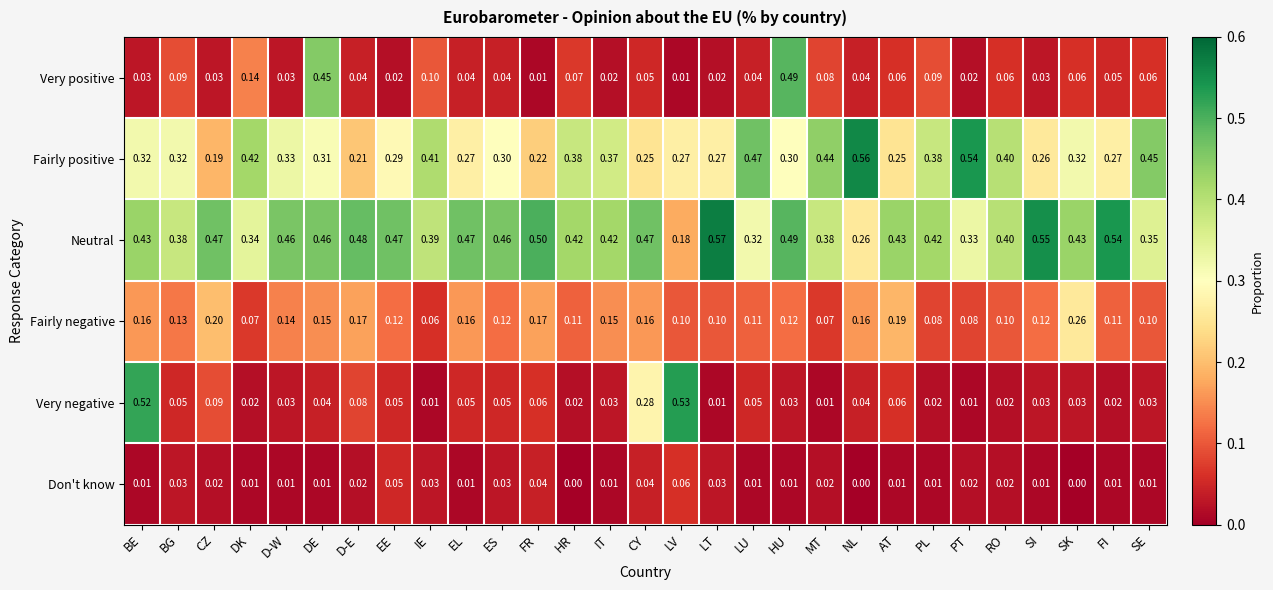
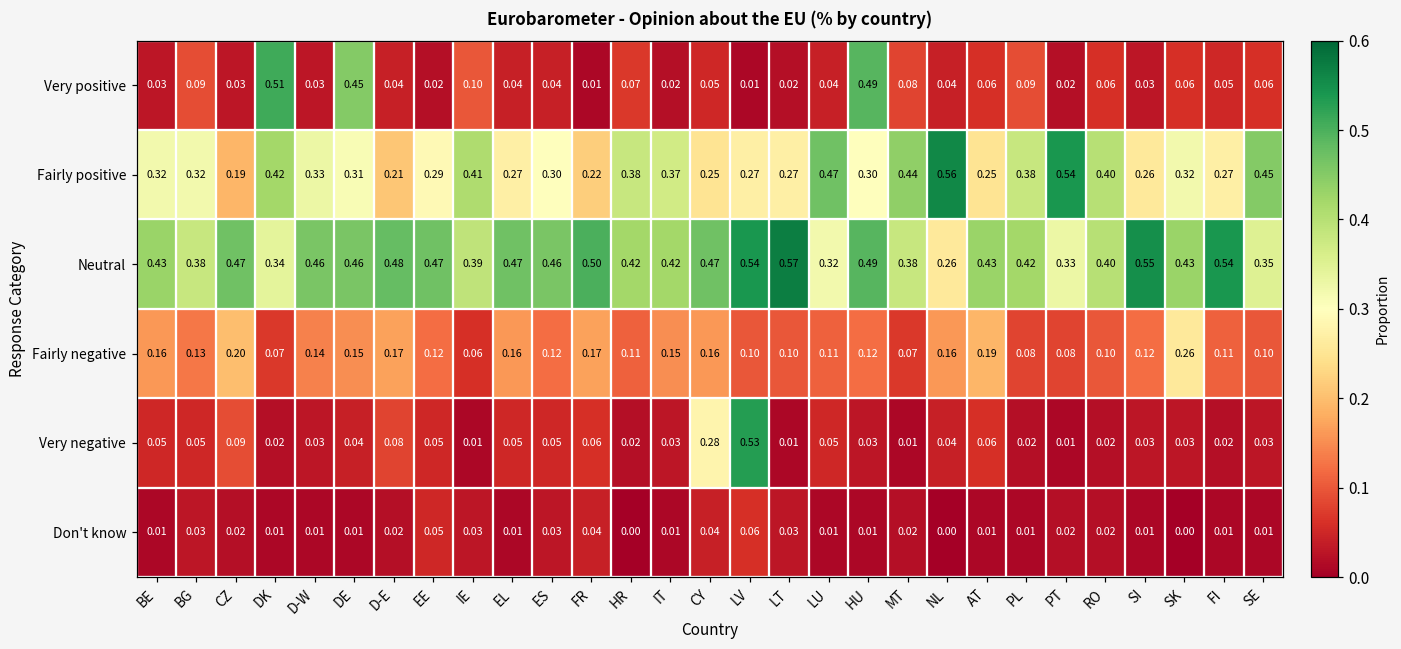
Very positive, DK: 0.14 -> 0.51
Neutral, LV: 0.18 -> 0.54
Very negative, BE: 0.52 -> 0.05
